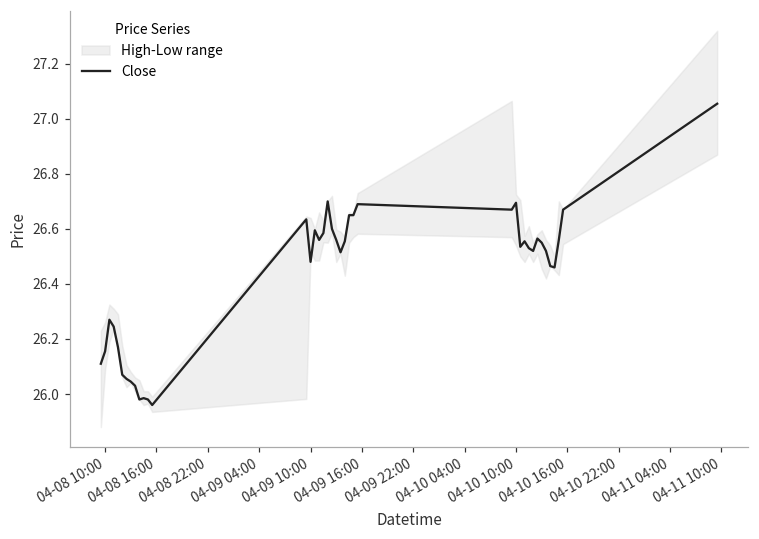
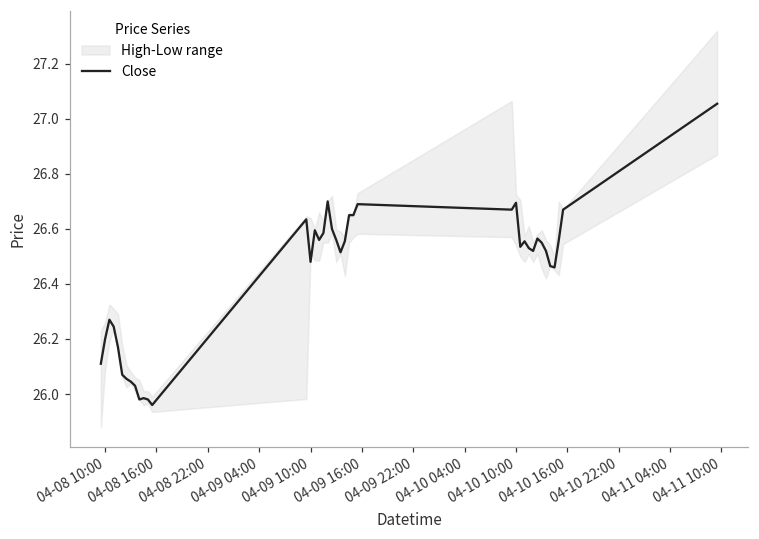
Close, 04-08 10:00: 26.16 -> 26.20
